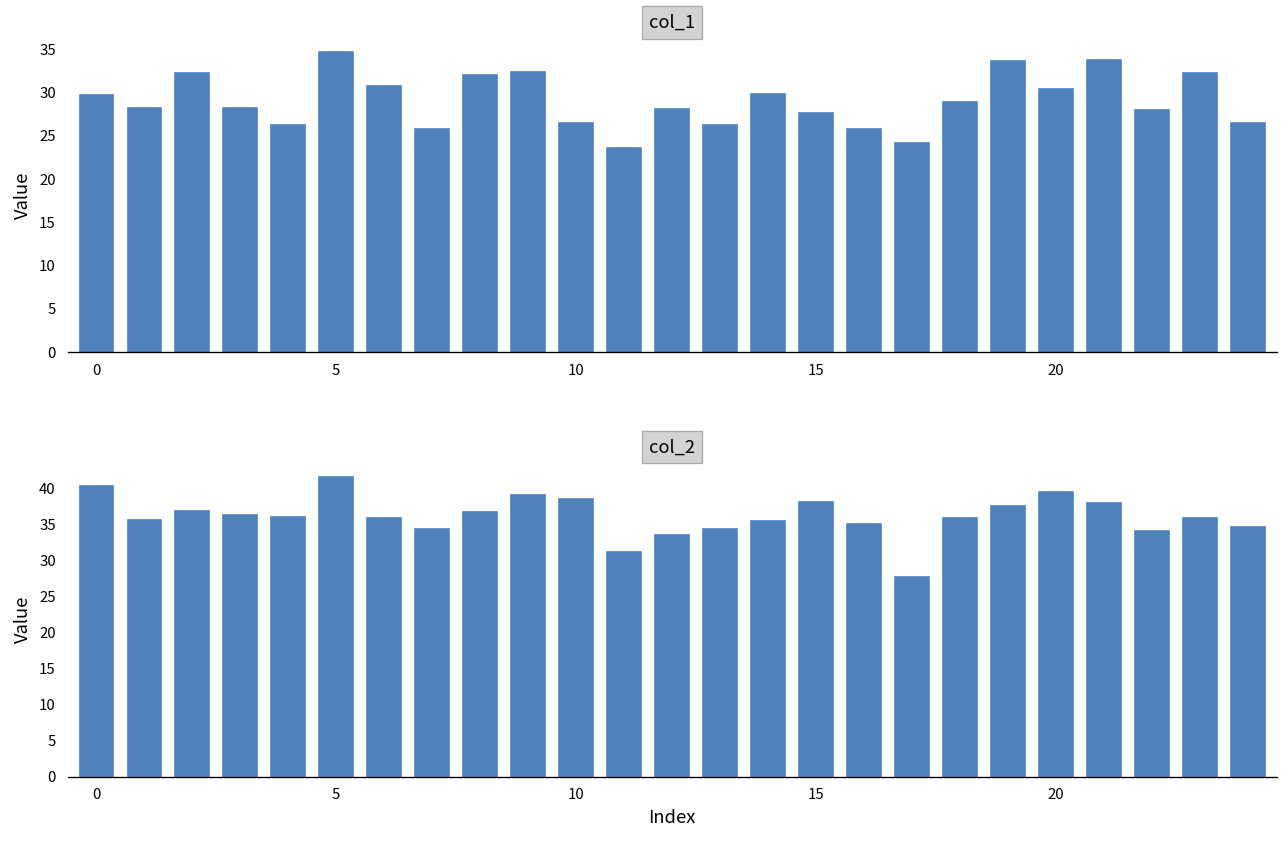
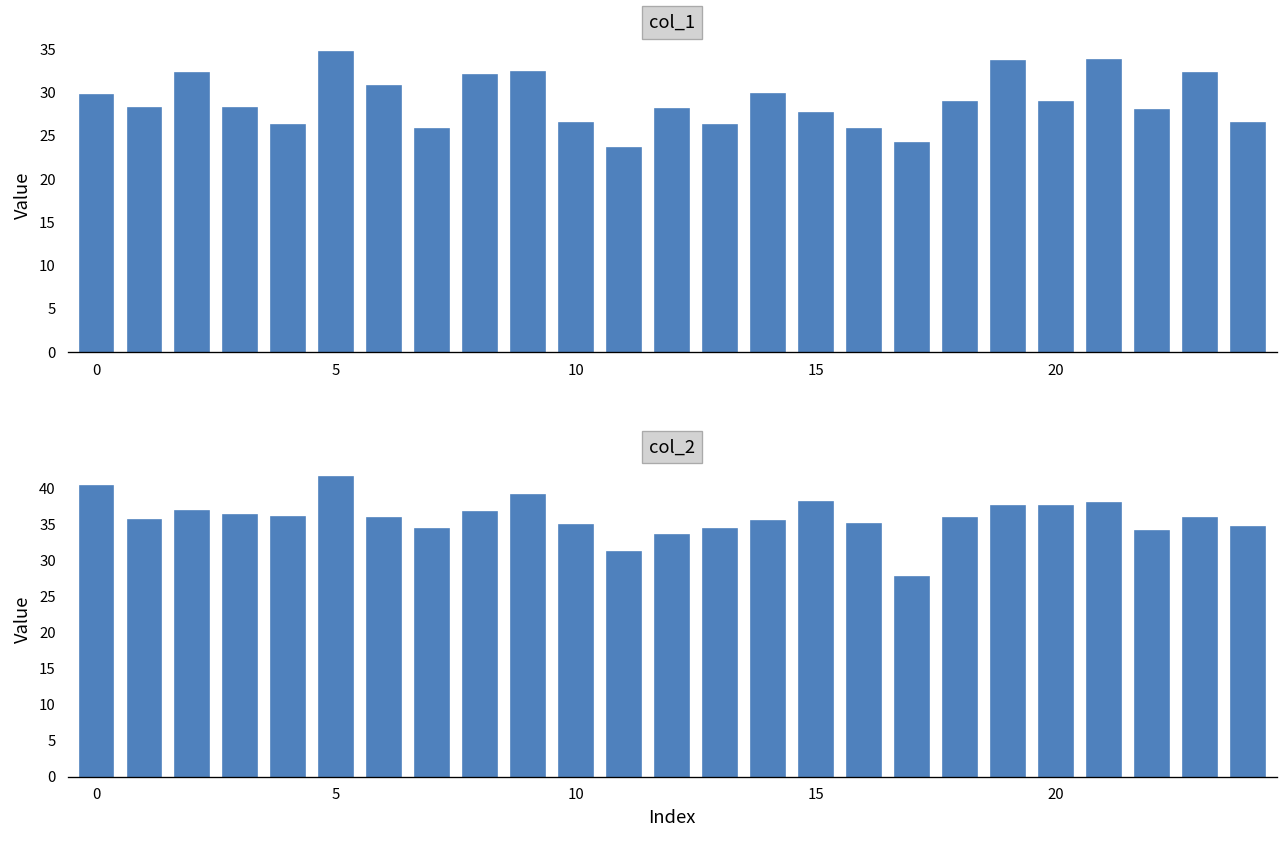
col_1, 20: 30 -> 29
col_2, 10: 38 -> 35
col_2, 20: 40 -> 38
